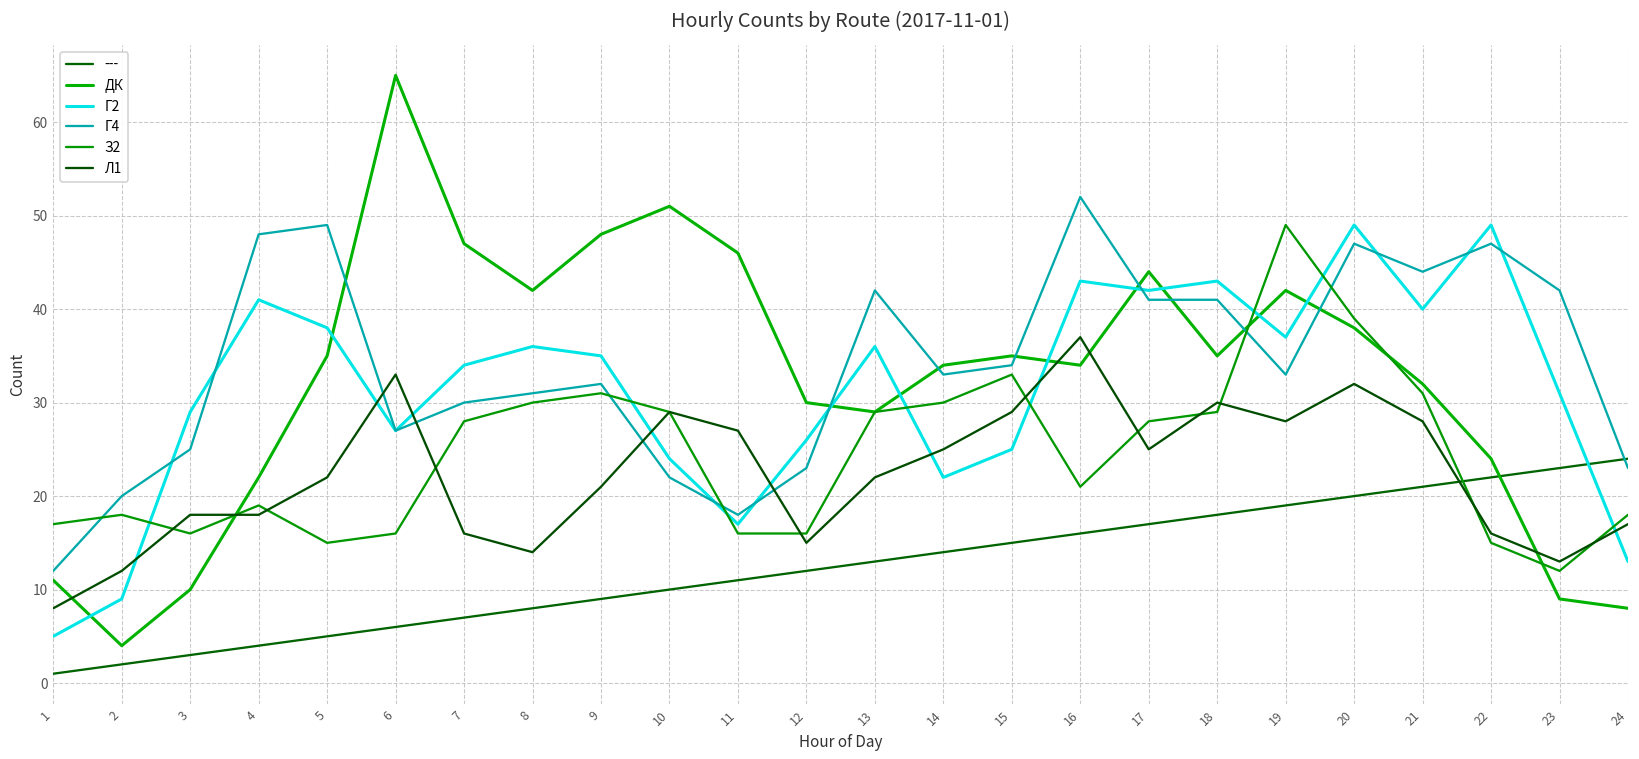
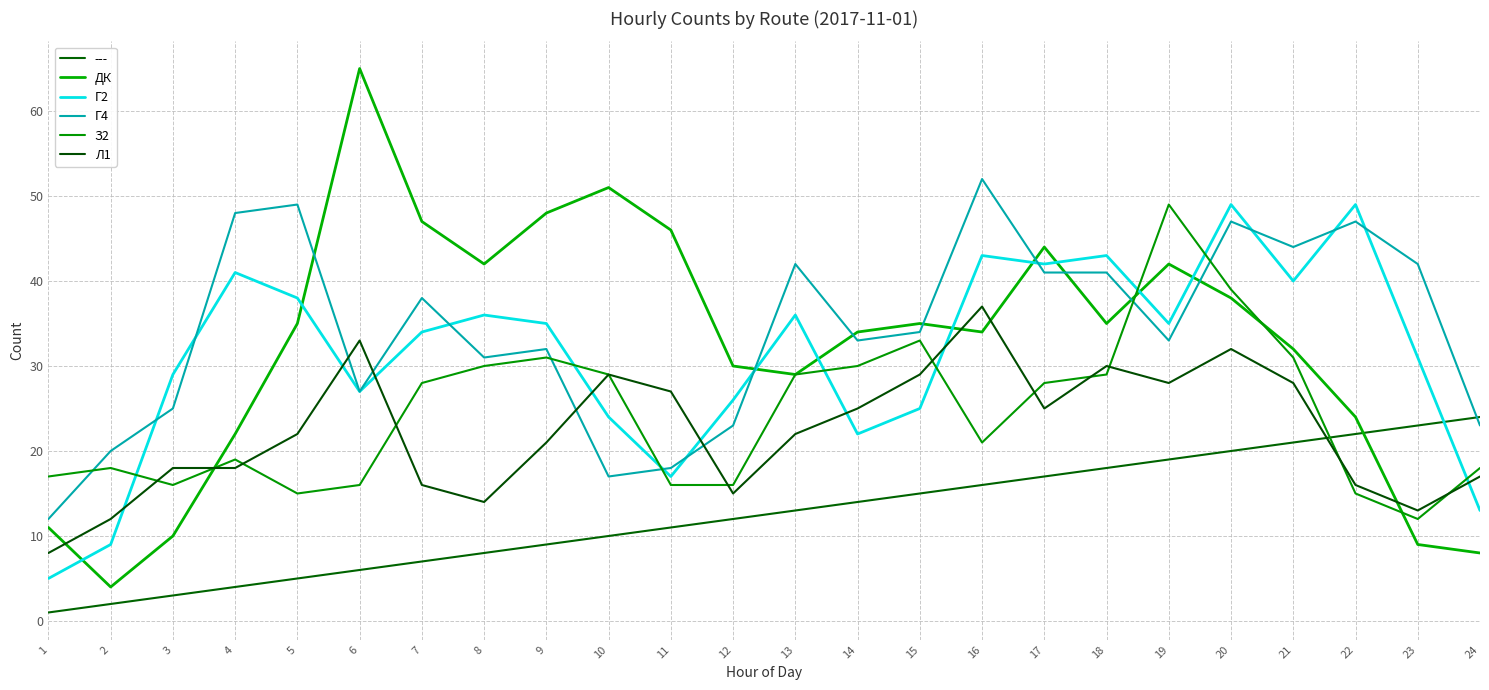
Г4, 7: 30 -> 38
Г4, 10: 22 -> 17
Г2, 19: 37 -> 35
